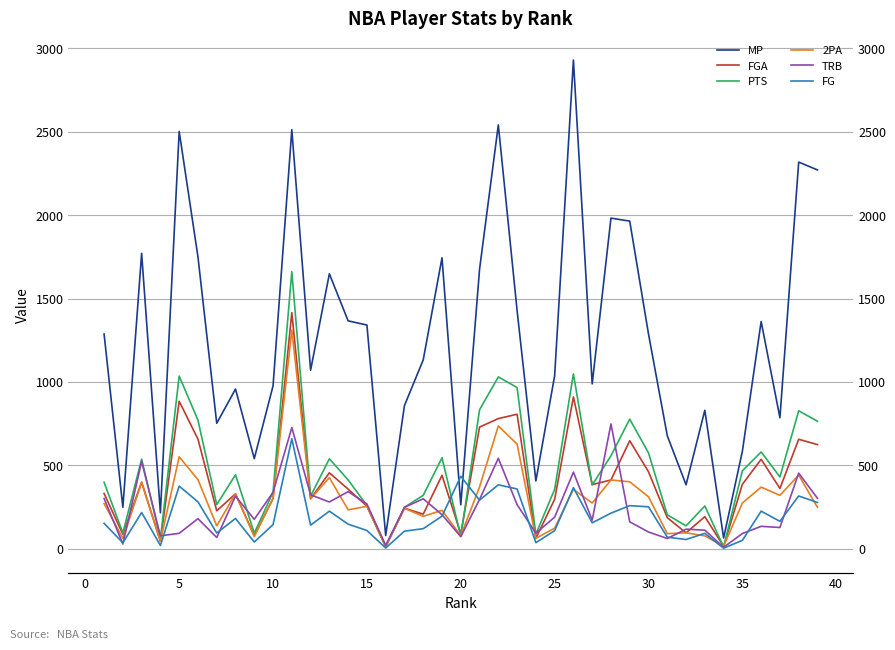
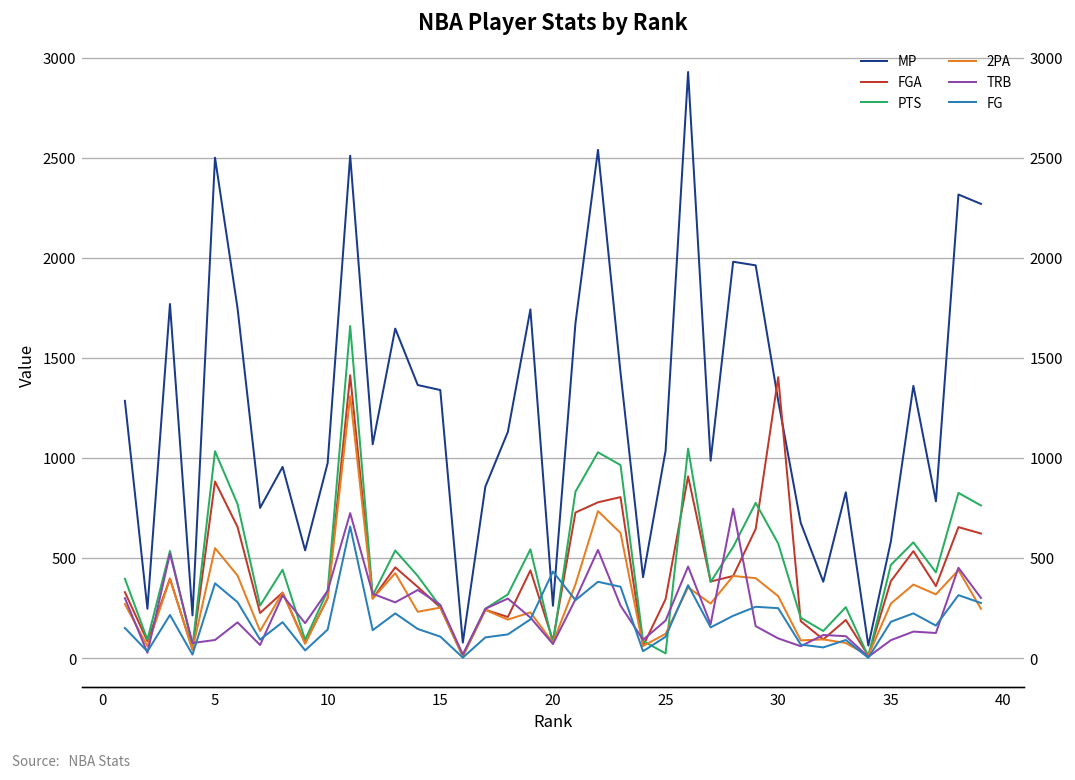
PTS, 25: 360 -> 30
FGA, 30: 460 -> 1410
FG, 35: 50 -> 180
